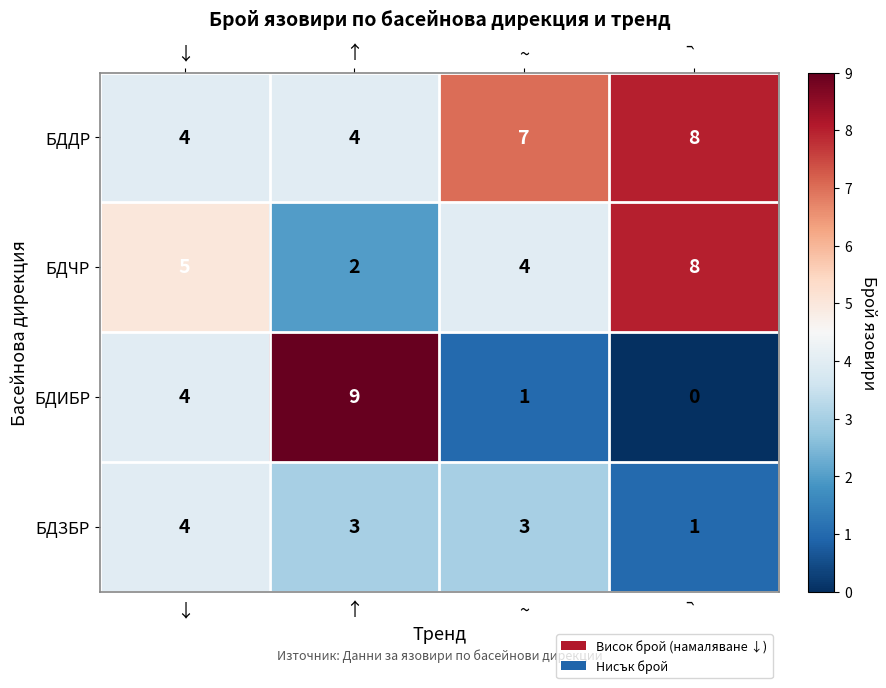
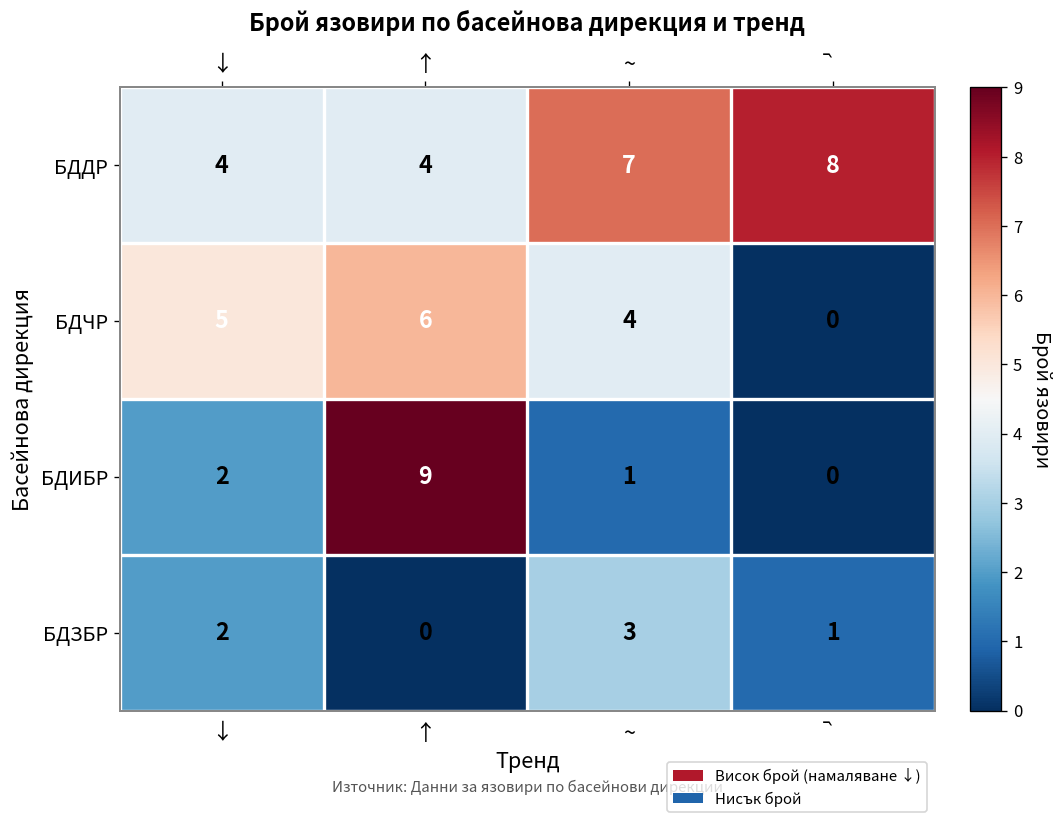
БДЧР, ↑: 2 -> 6
БДЧР, ᷆: 8 -> 0
БДИБР, ↓: 4 -> 2
БДЗБР, ↓: 4 -> 2
БДЗБР, ↑: 3 -> 0
